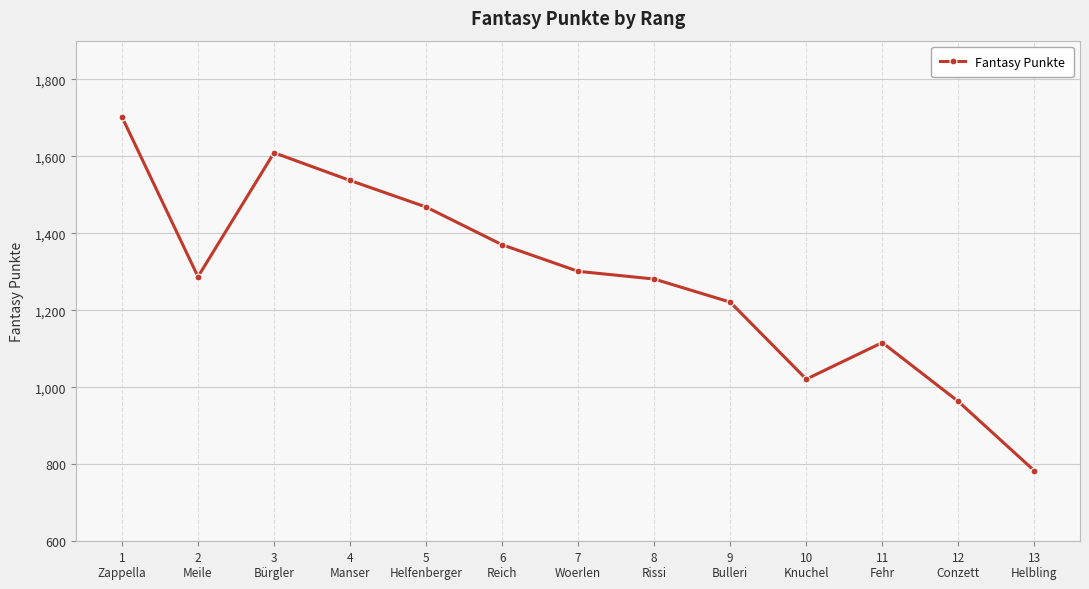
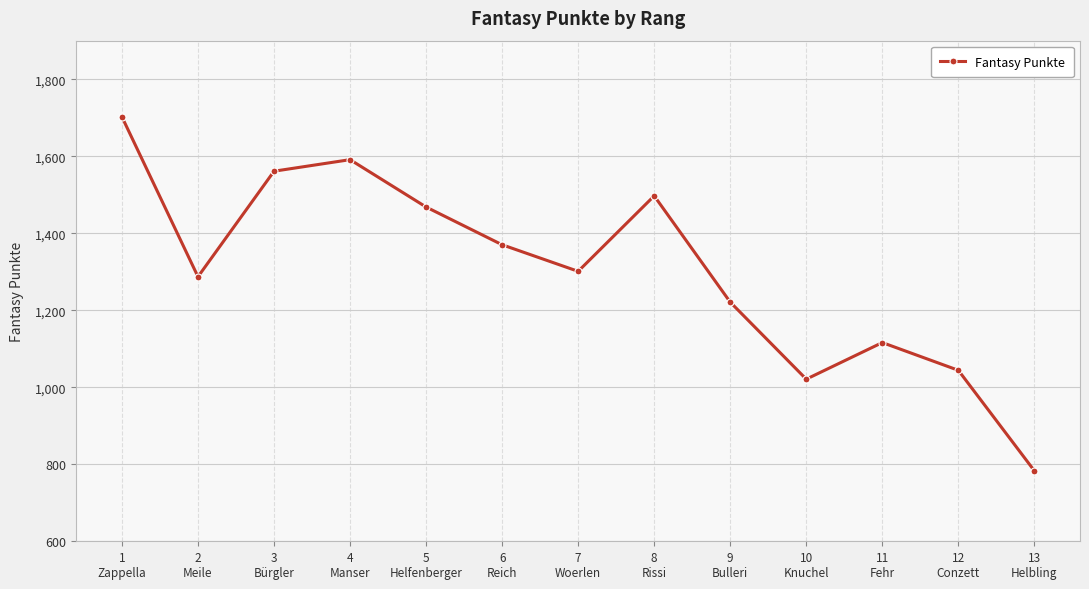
3 Bürgler: 1,610 -> 1,560
4 Manser: 1,540 -> 1,590
8 Rissi: 1,280 -> 1,500
12 Conzett: 960 -> 1,040
